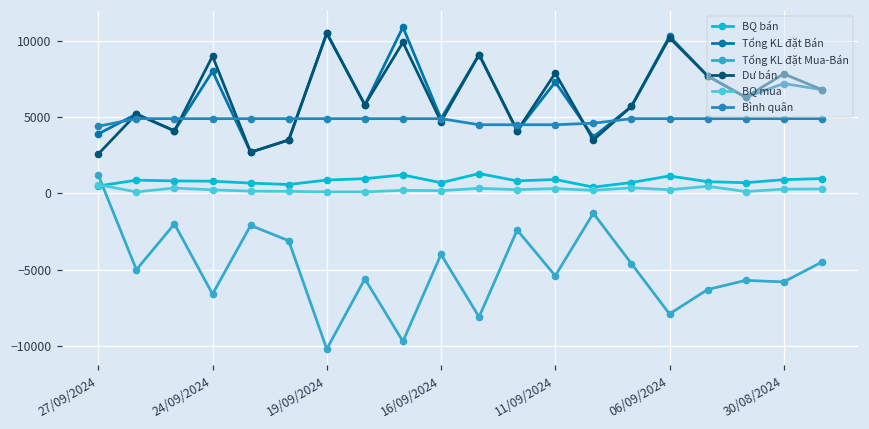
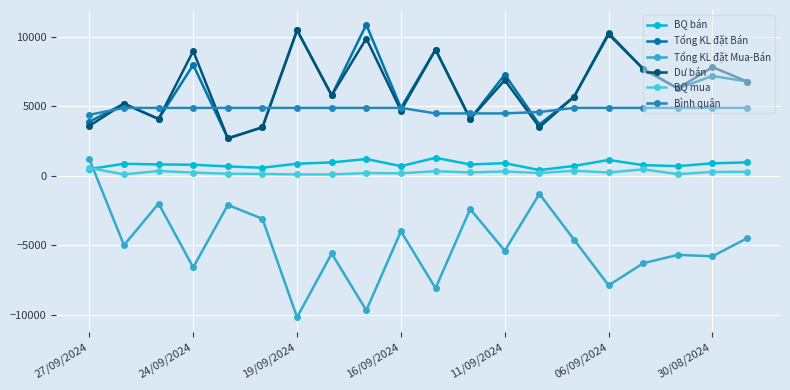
Dư bán, 27/09/2024: 2600 -> 3600
Dư bán, 11/09/2024: 7900 -> 6900
